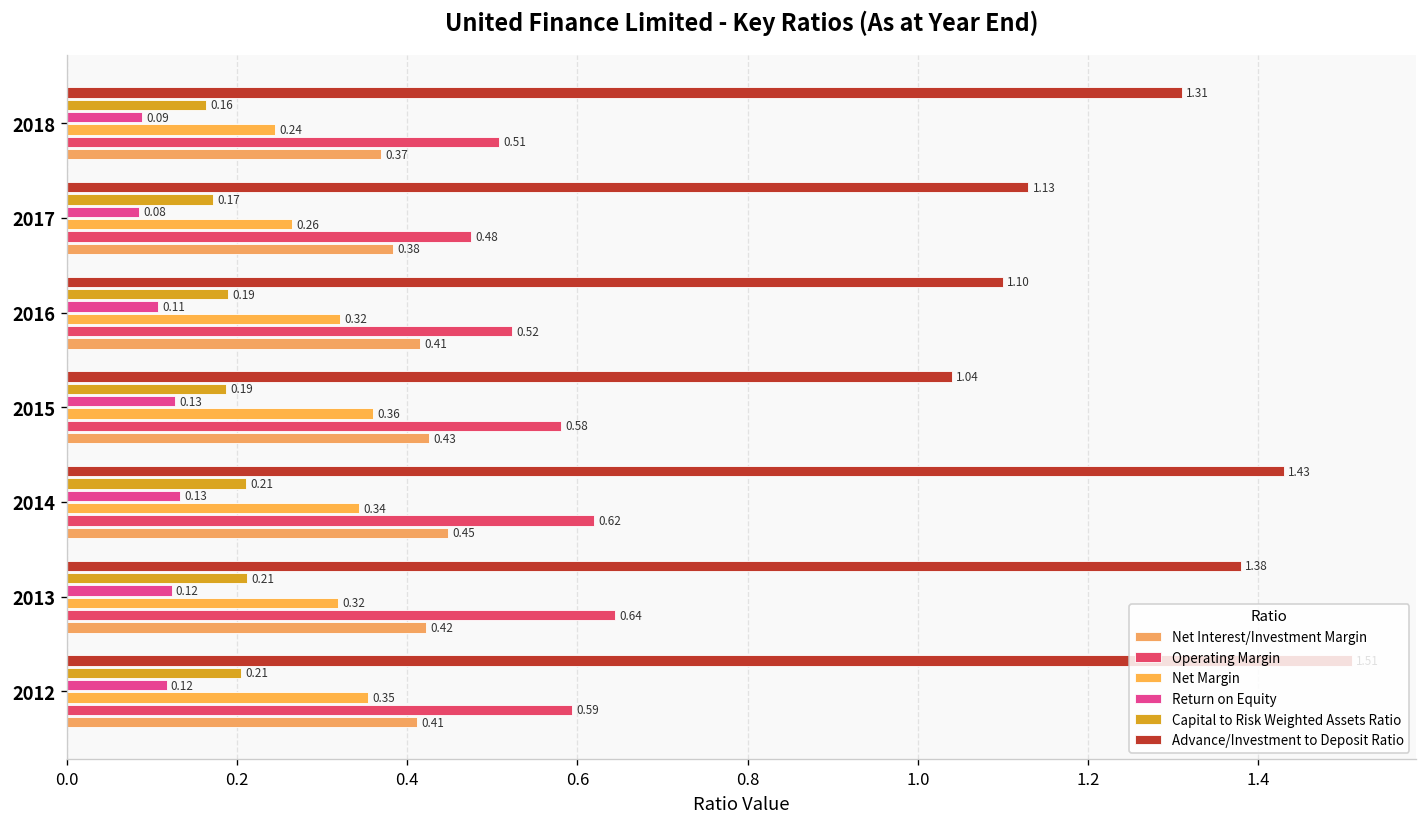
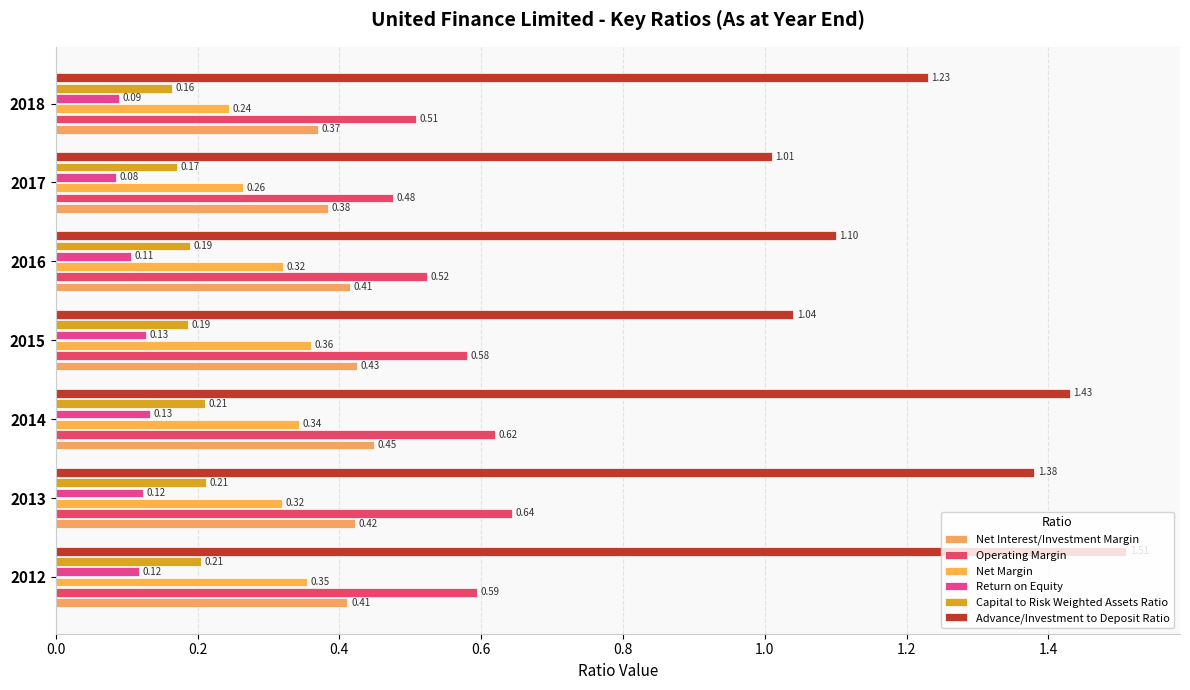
Advance/Investment to Deposit Ratio, 2018: 1.31 -> 1.23
Advance/Investment to Deposit Ratio, 2017: 1.13 -> 1.01
